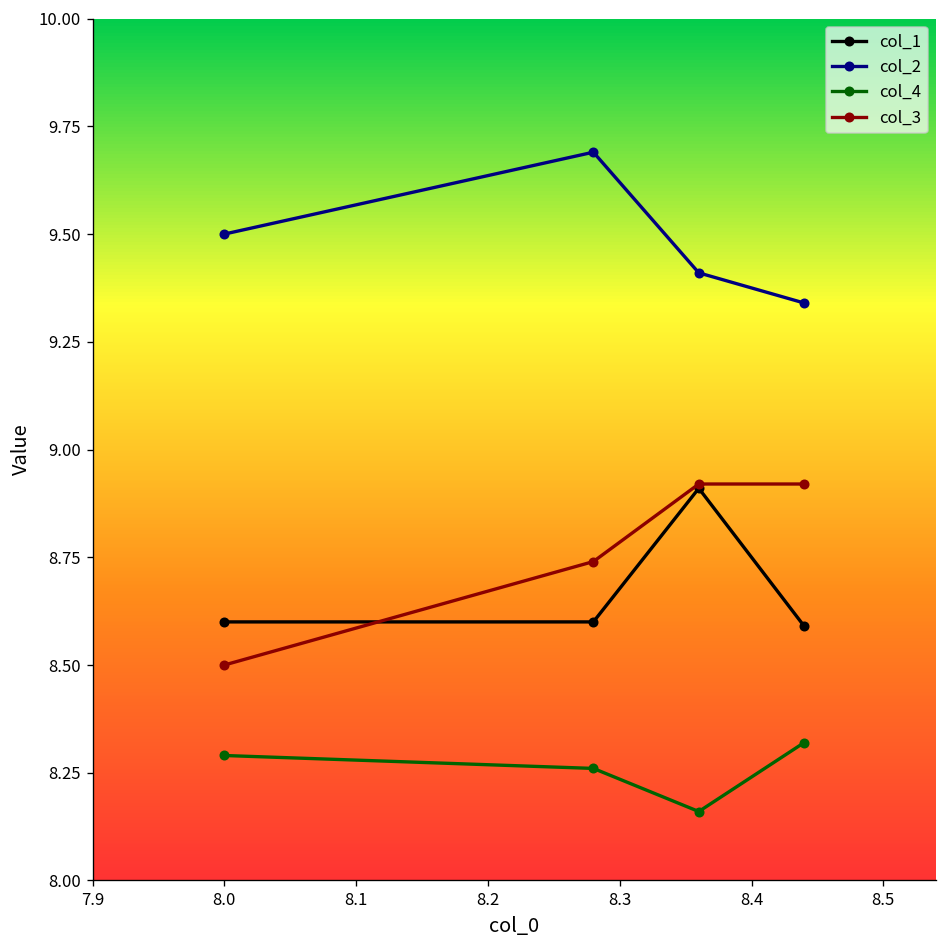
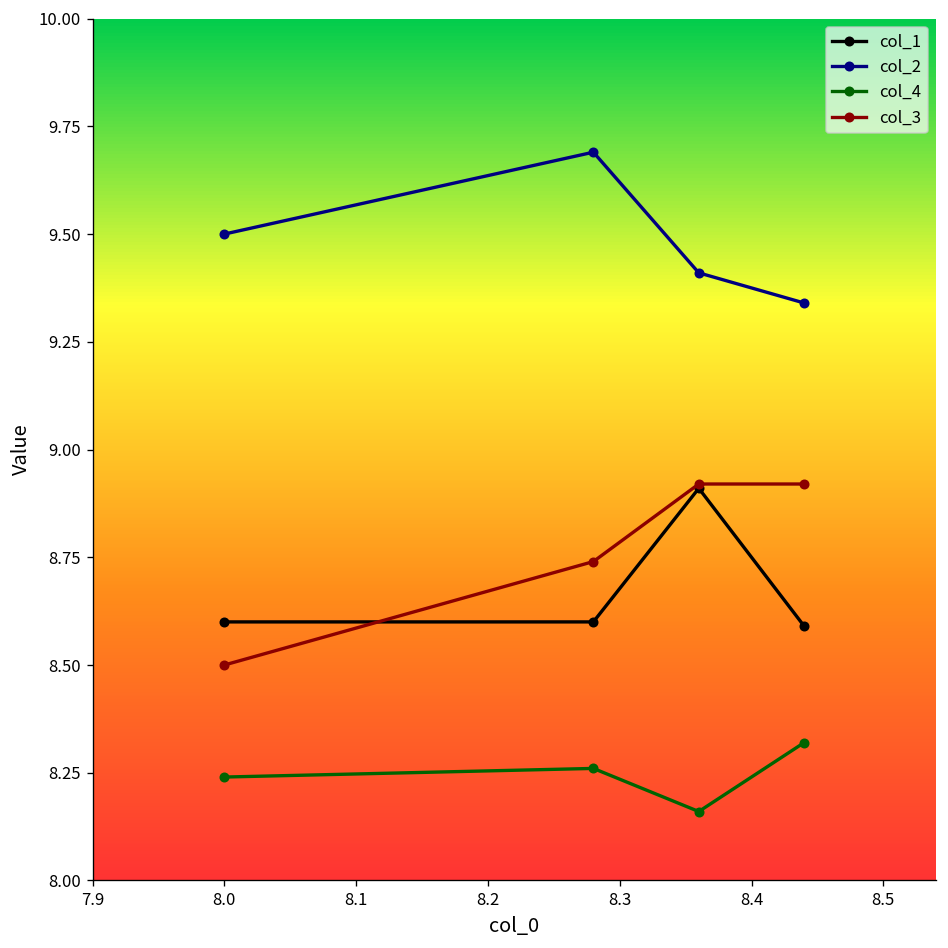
col_4, 8.0: 8.29 -> 8.24
